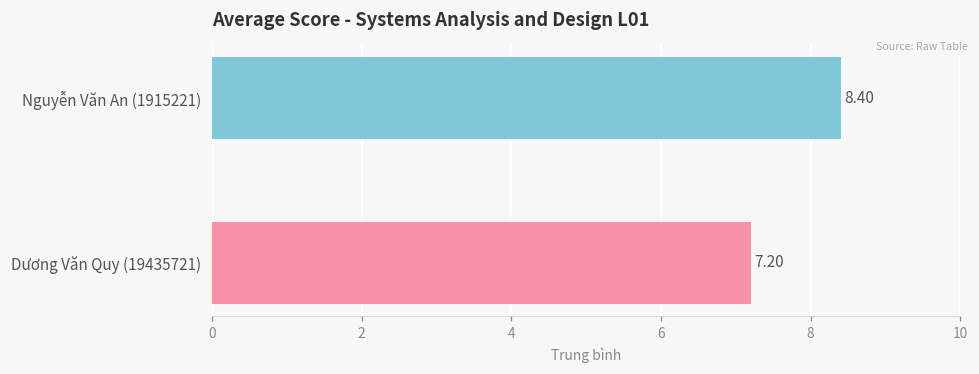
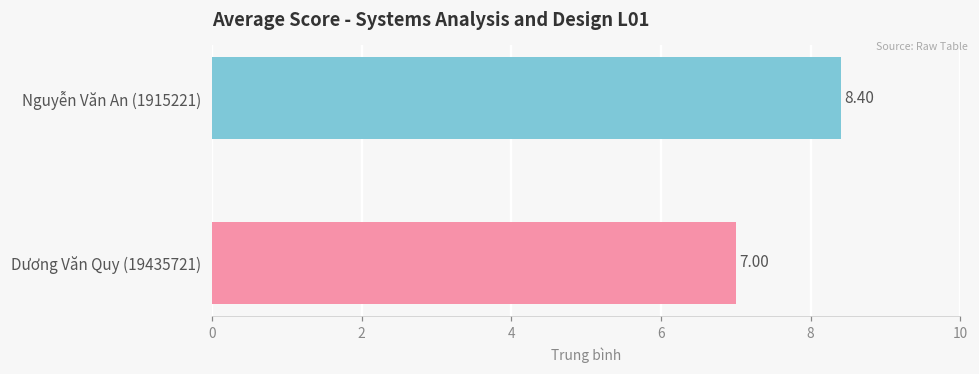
Dương Văn Quy (19435721): 7.20 -> 7.00
